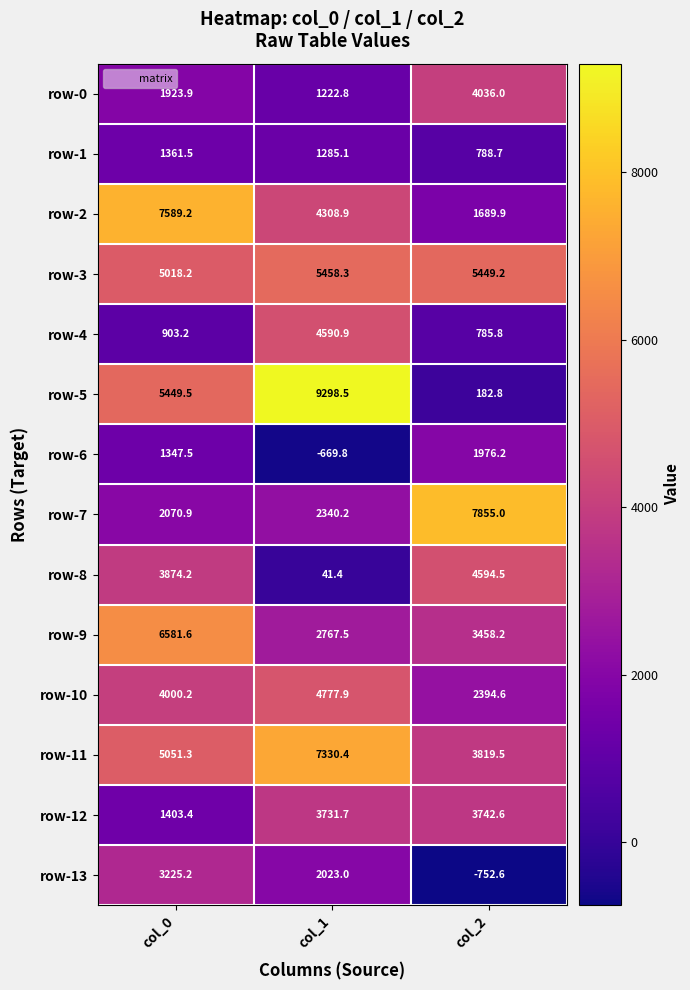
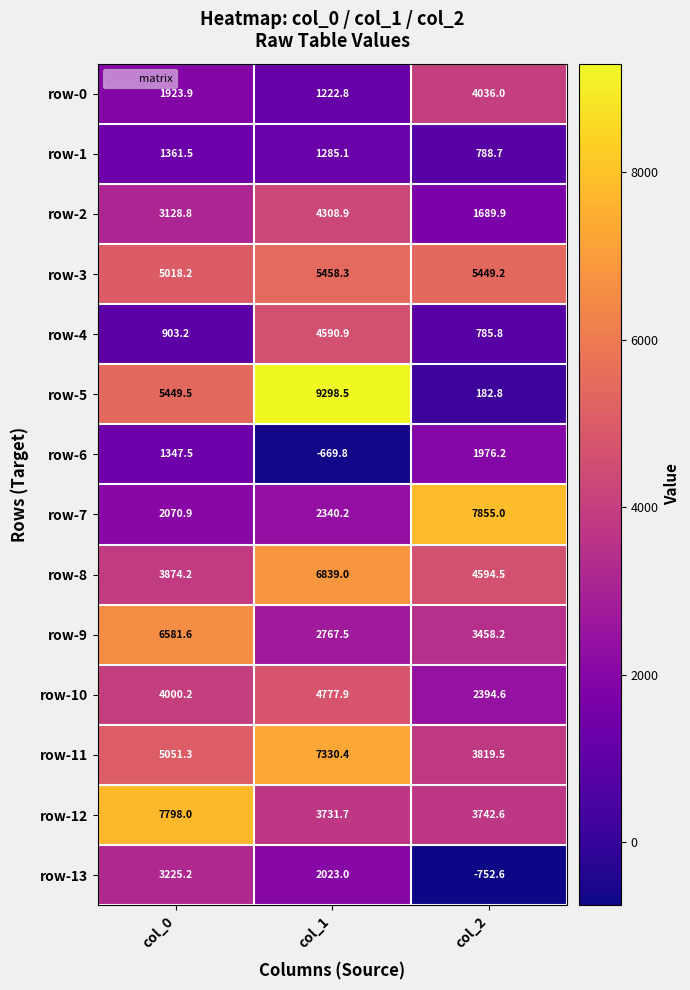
row-2, col_0: 7589.2 -> 3128.8
row-8, col_1: 41.4 -> 6839.0
row-12, col_0: 1403.4 -> 7798.0
